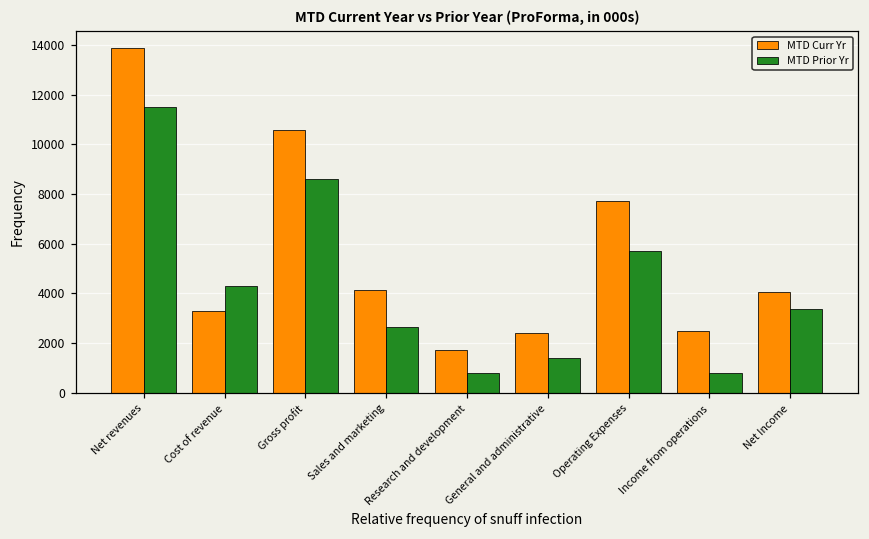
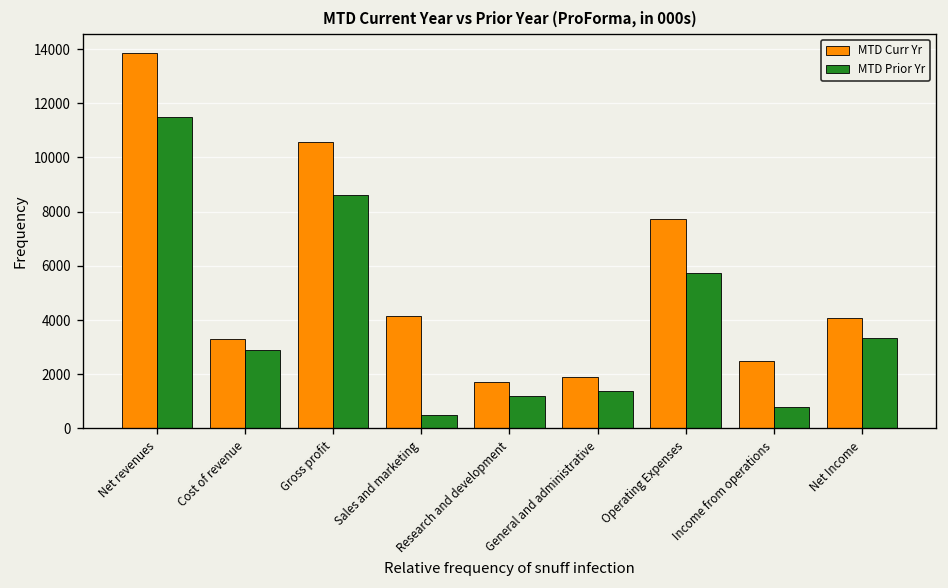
MTD Prior Yr, Cost of revenue: 4300 -> 2900
MTD Prior Yr, Sales and marketing: 2600 -> 500
MTD Prior Yr, Research and development: 800 -> 1200
MTD Curr Yr, General and administrative: 2400 -> 1900
